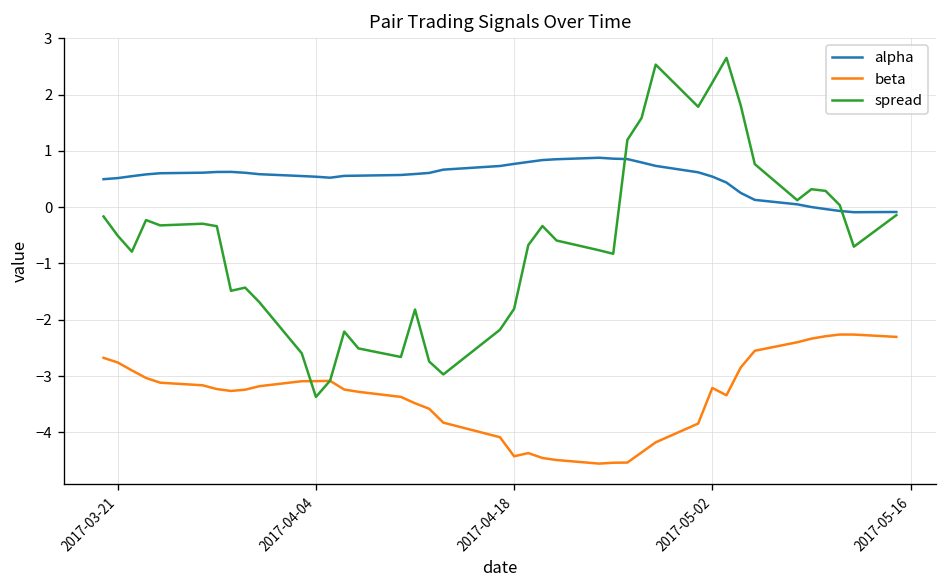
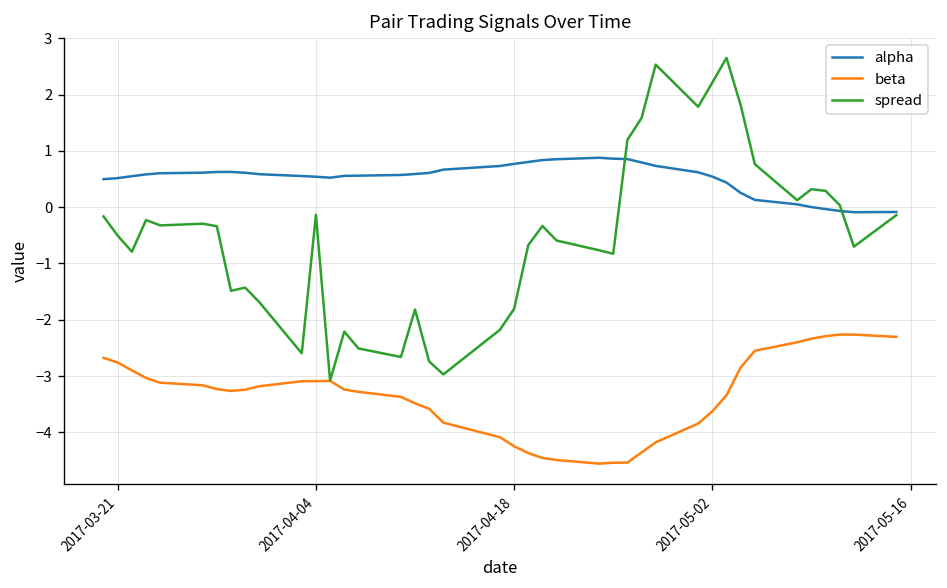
spread, 2017-04-04: -3.4 -> -0.1
beta, 2017-04-18: -4.4 -> -4.2
beta, 2017-05-02: -3.2 -> -3.6
